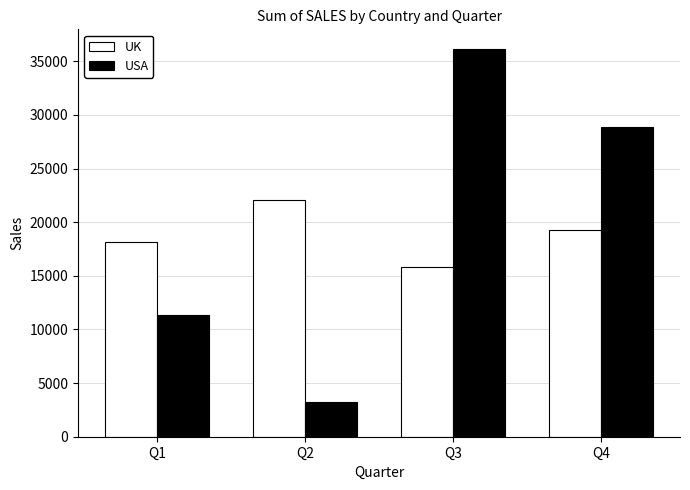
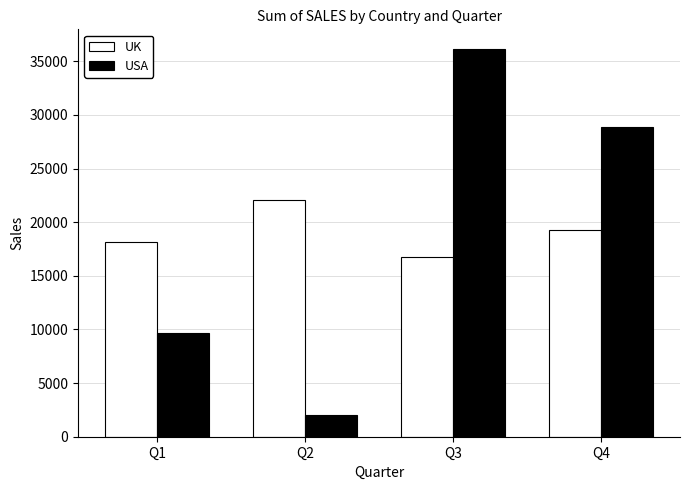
USA, Q1: 11400 -> 9700
USA, Q2: 3300 -> 2000
UK, Q3: 15900 -> 16800
